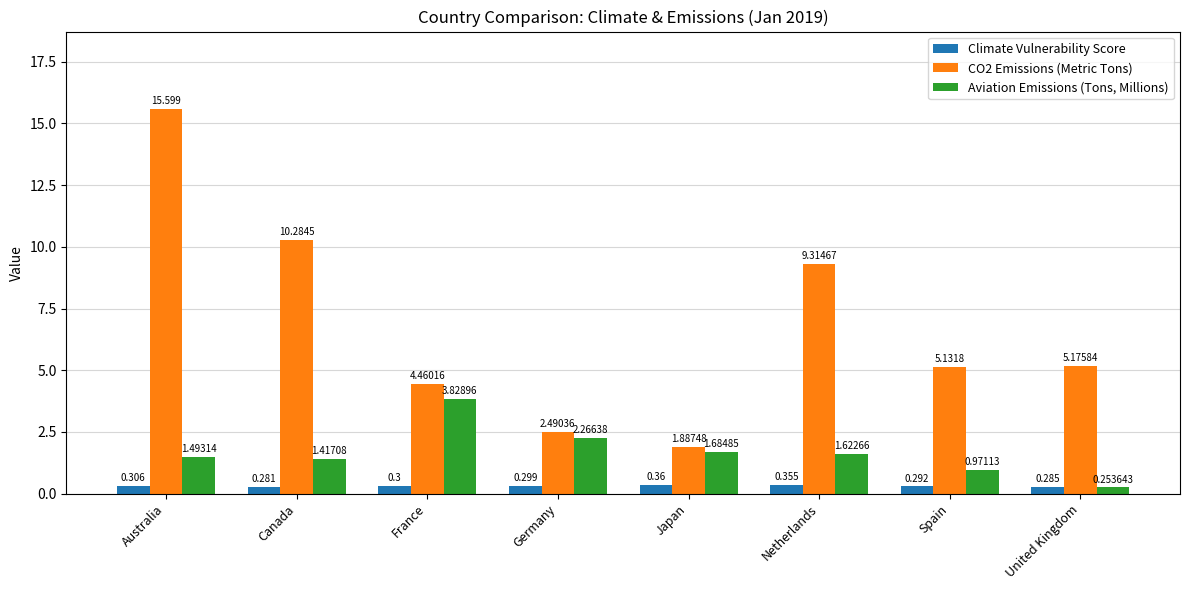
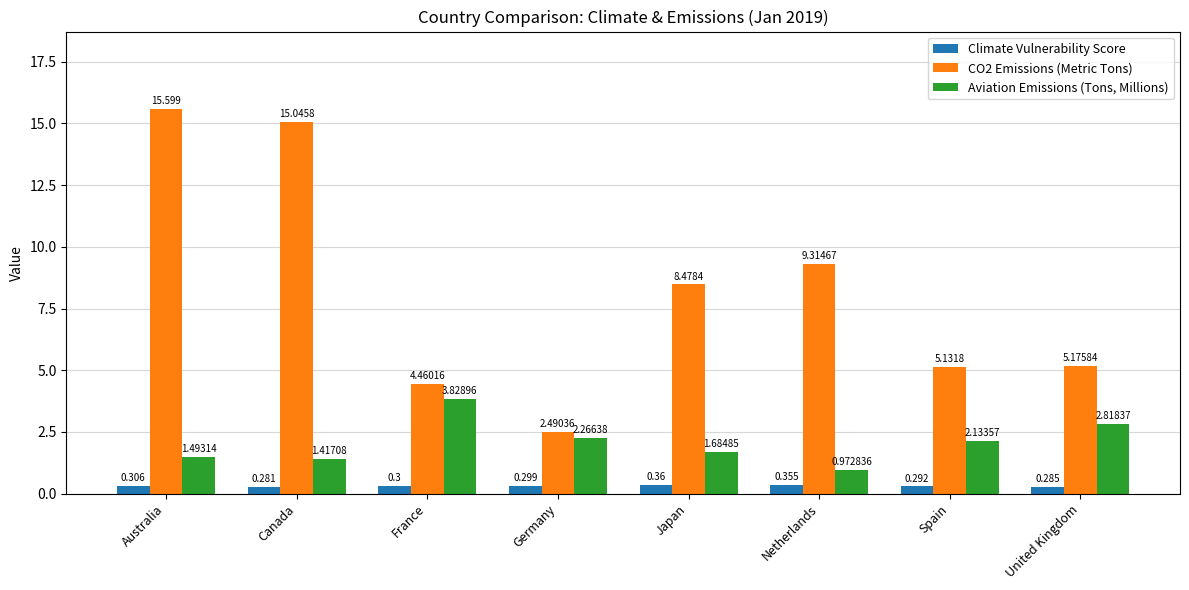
CO2 Emissions (Metric Tons), Canada: 10.2845 -> 15.0458
CO2 Emissions (Metric Tons), Japan: 1.88748 -> 8.4784
Aviation Emissions (Tons, Millions), Netherlands: 1.62266 -> 0.972836
Aviation Emissions (Tons, Millions), Spain: 0.97113 -> 2.13357
Aviation Emissions (Tons, Millions), United Kingdom: 0.253643 -> 2.81837
